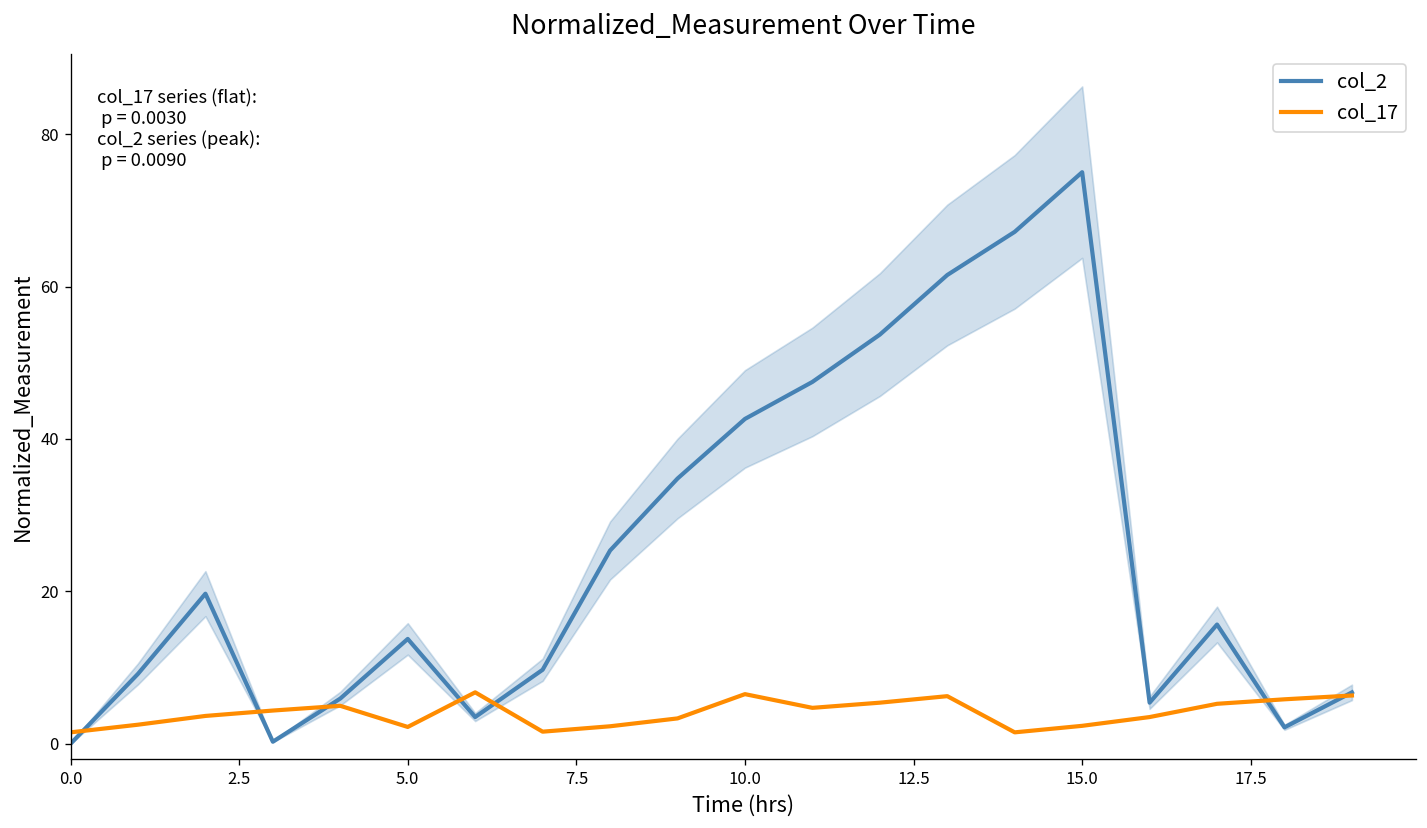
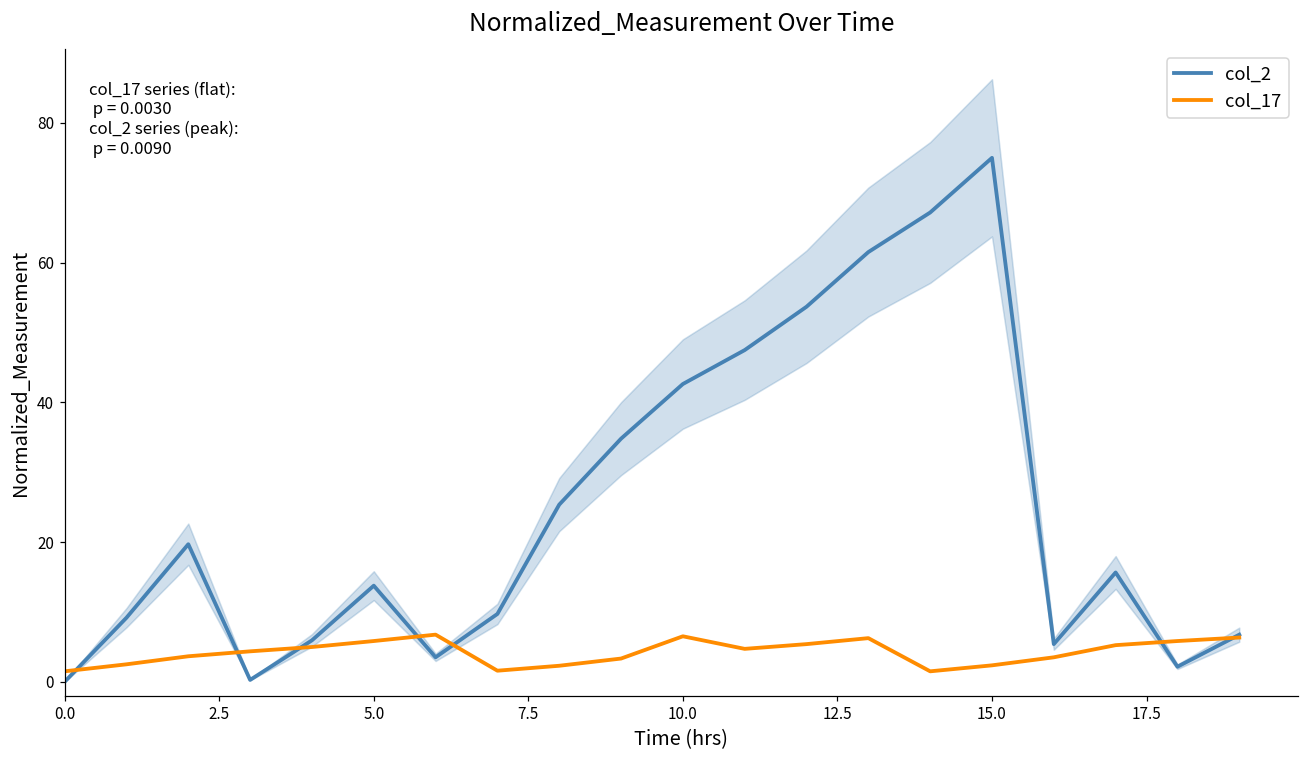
col_17, 5.0: 2 -> 6
